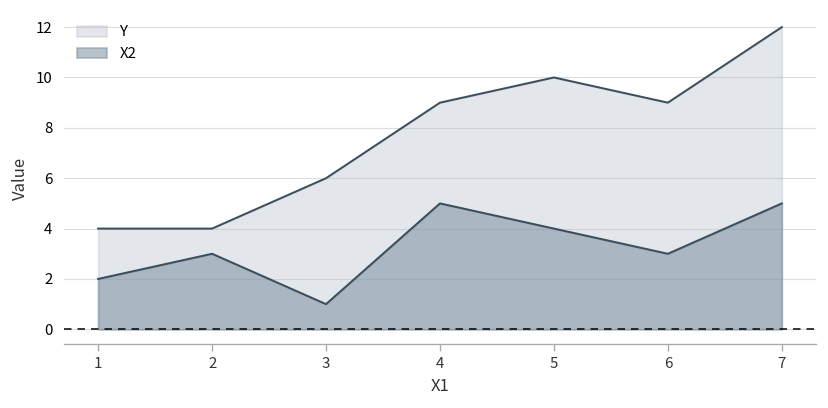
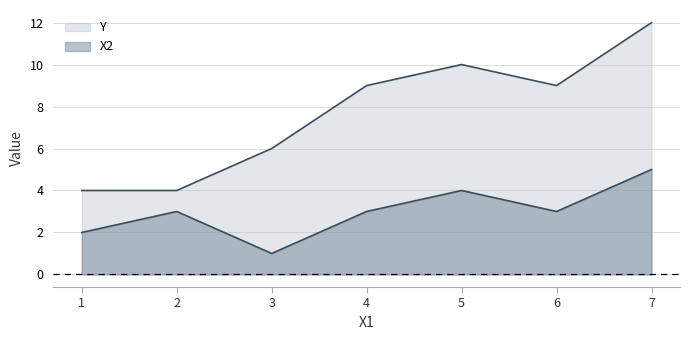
X2, 4: 5 -> 3
